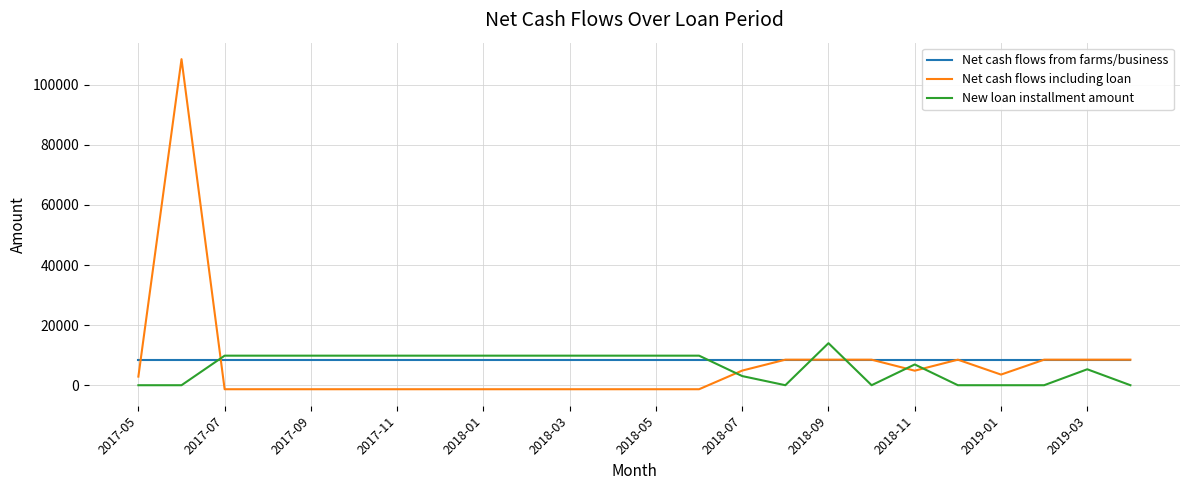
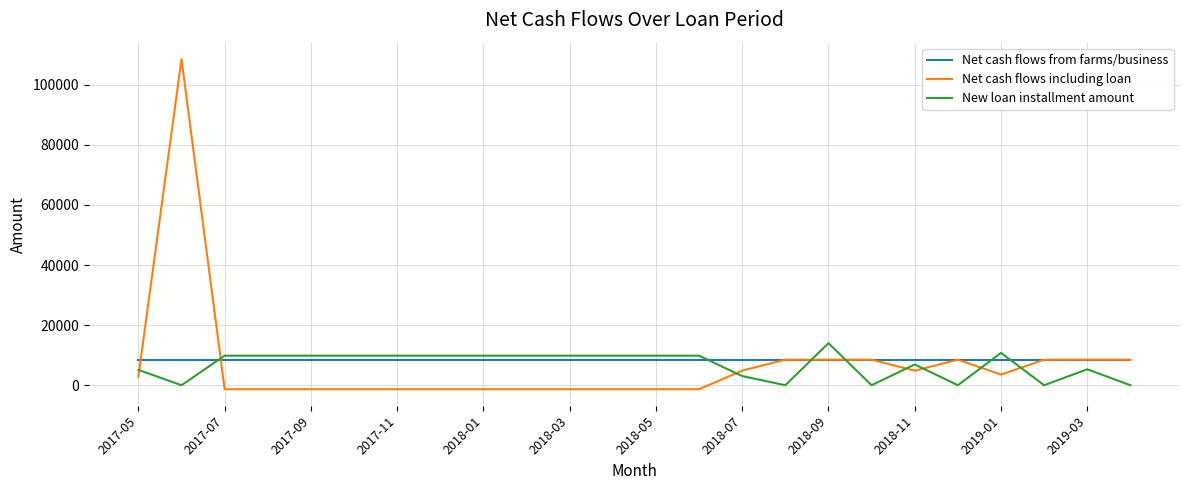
New loan installment amount, 2017-05: 0 -> 5000
New loan installment amount, 2019-01: 0 -> 11000
